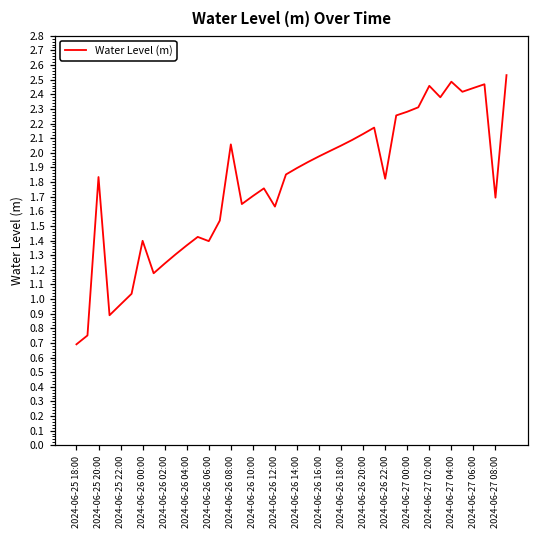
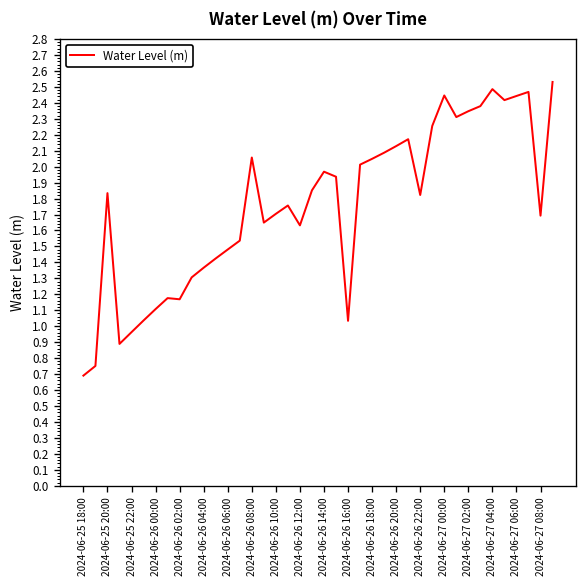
2024-06-26 00:00: 1.40 -> 1.11
2024-06-26 02:00: 1.24 -> 1.17
2024-06-26 06:00: 1.40 -> 1.48
2024-06-26 14:00: 1.90 -> 1.97
2024-06-26 16:00: 1.98 -> 1.03
2024-06-27 00:00: 2.28 -> 2.45
2024-06-27 02:00: 2.46 -> 2.35
